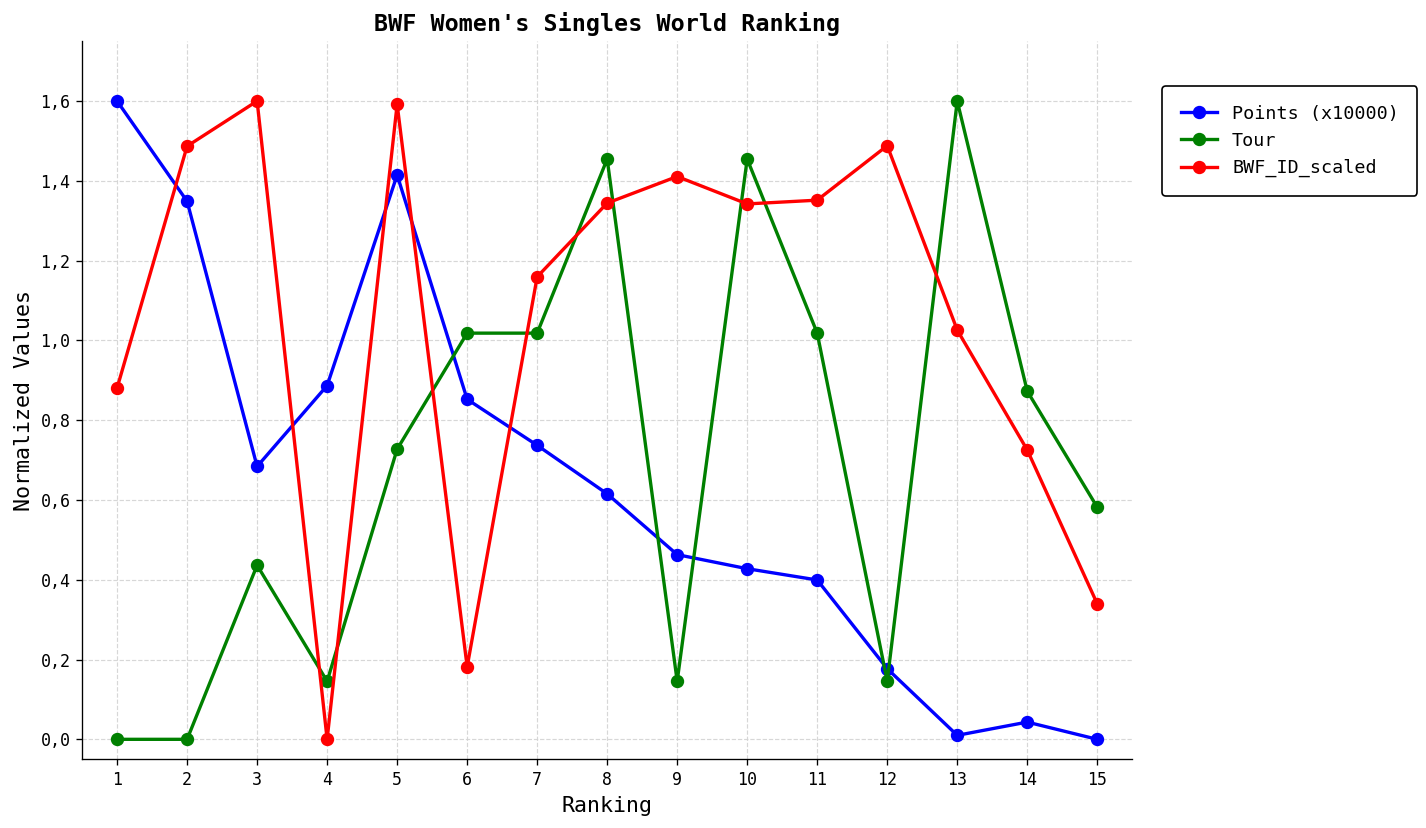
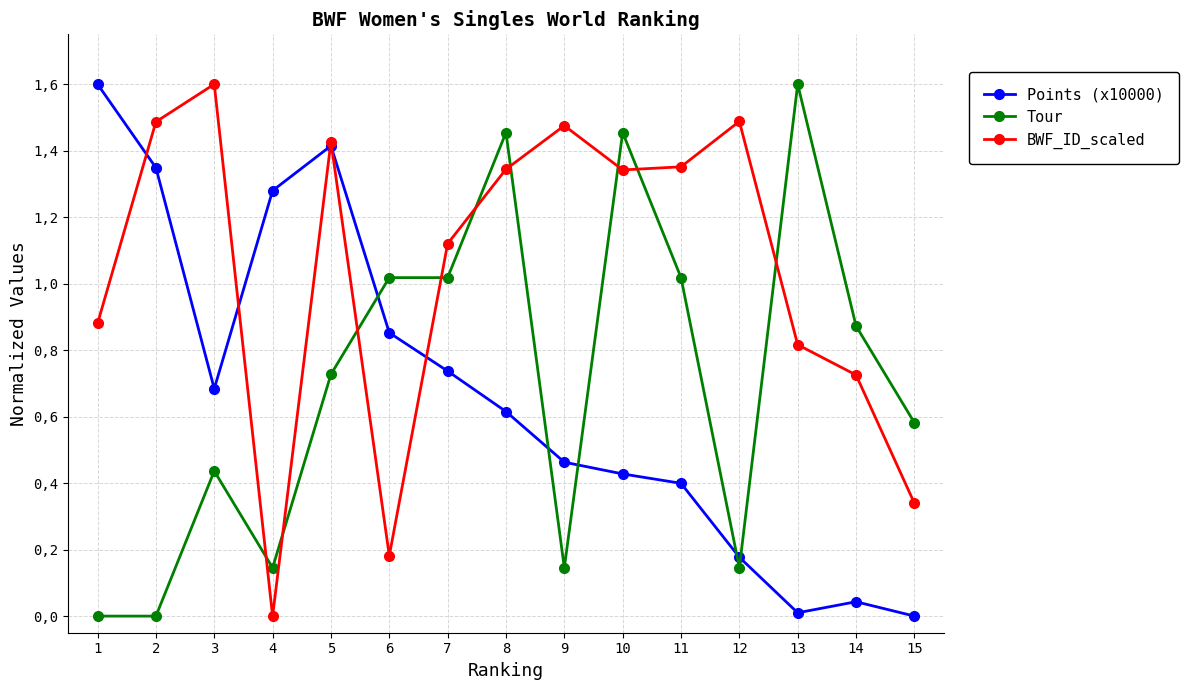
Points (x10000), 4: 8.9 -> 12.8
BWF_ID_scaled, 5: 15.9 -> 14.3
BWF_ID_scaled, 7: 11.6 -> 11.2
BWF_ID_scaled, 9: 14.1 -> 14.8
BWF_ID_scaled, 13: 10.3 -> 8.2
